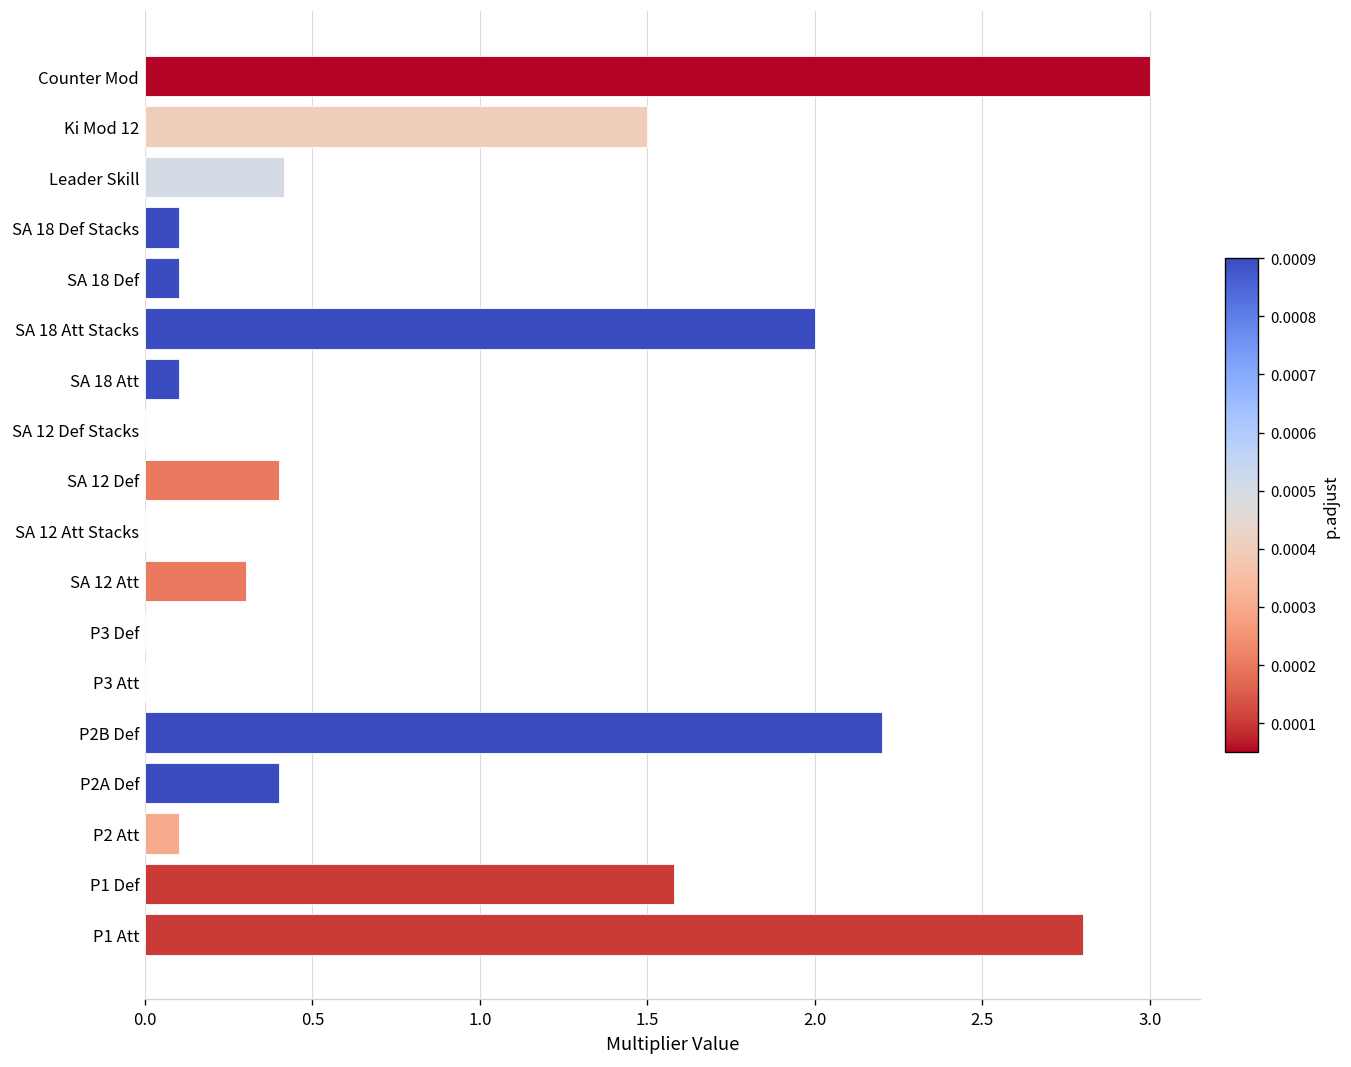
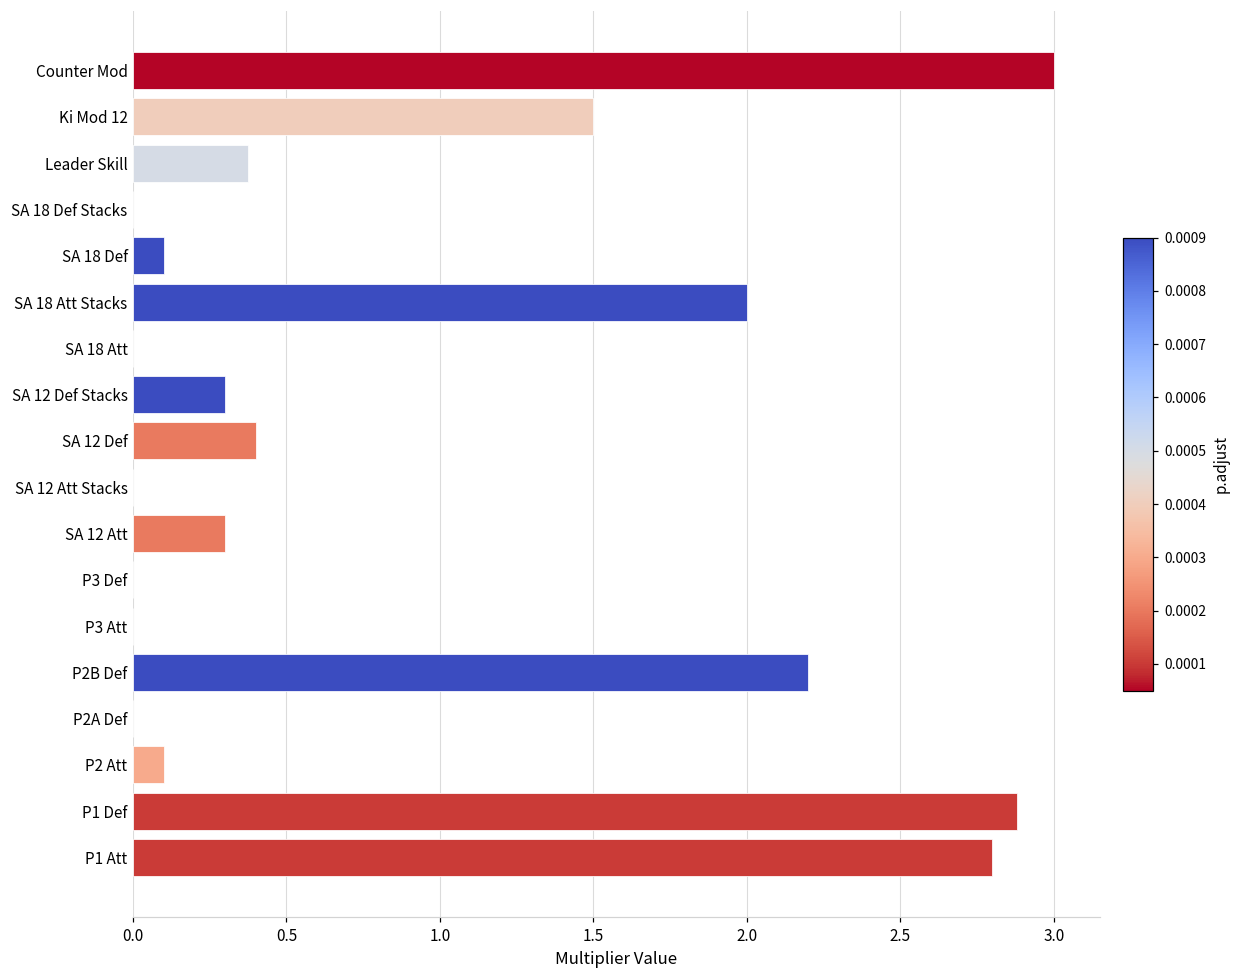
Leader Skill: 0.42 -> 0.38
SA 18 Def Stacks: 0.1 -> 0.0
SA 18 Att: 0.1 -> 0.0
SA 12 Def Stacks: 0.0 -> 0.3
P2A Def: 0.4 -> 0.0
P1 Def: 1.58 -> 2.88
